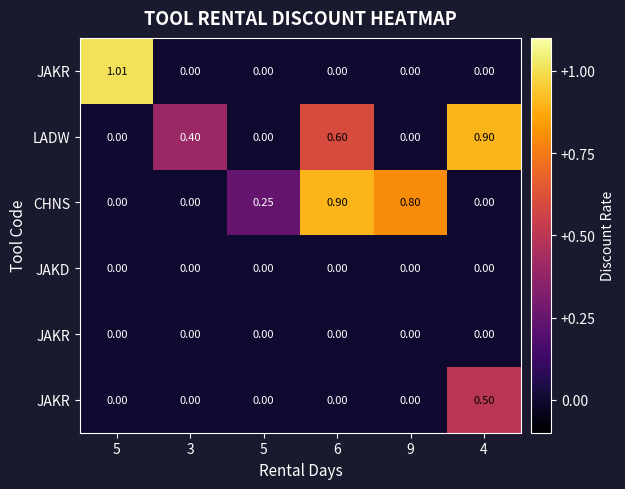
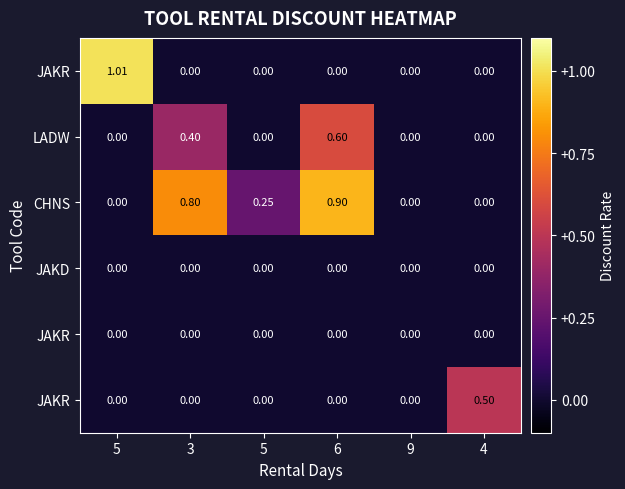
LADW, 4: 0.90 -> 0.00
CHNS, 3: 0.00 -> 0.80
CHNS, 9: 0.80 -> 0.00
